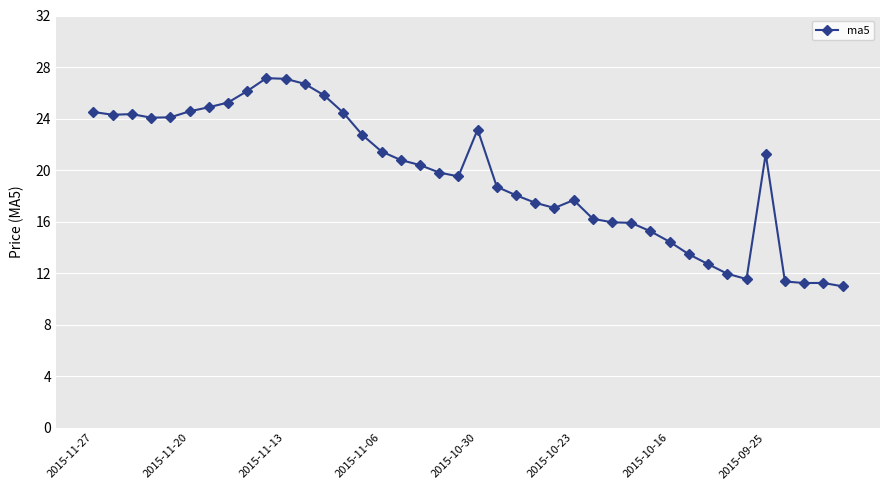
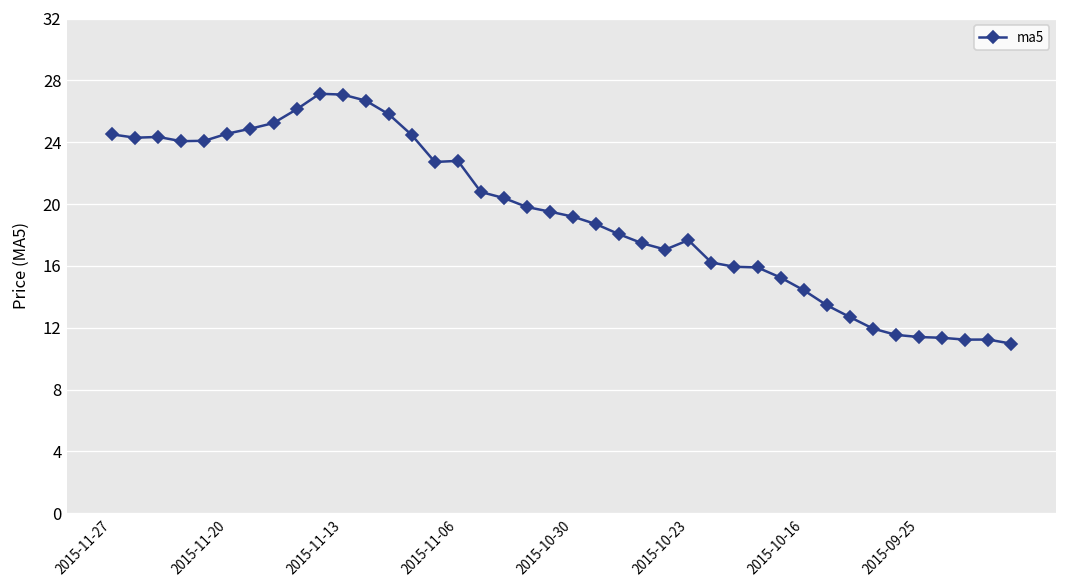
2015-11-06: 21.4 -> 22.8
2015-10-30: 23.1 -> 19.2
2015-09-25: 21.3 -> 11.4
